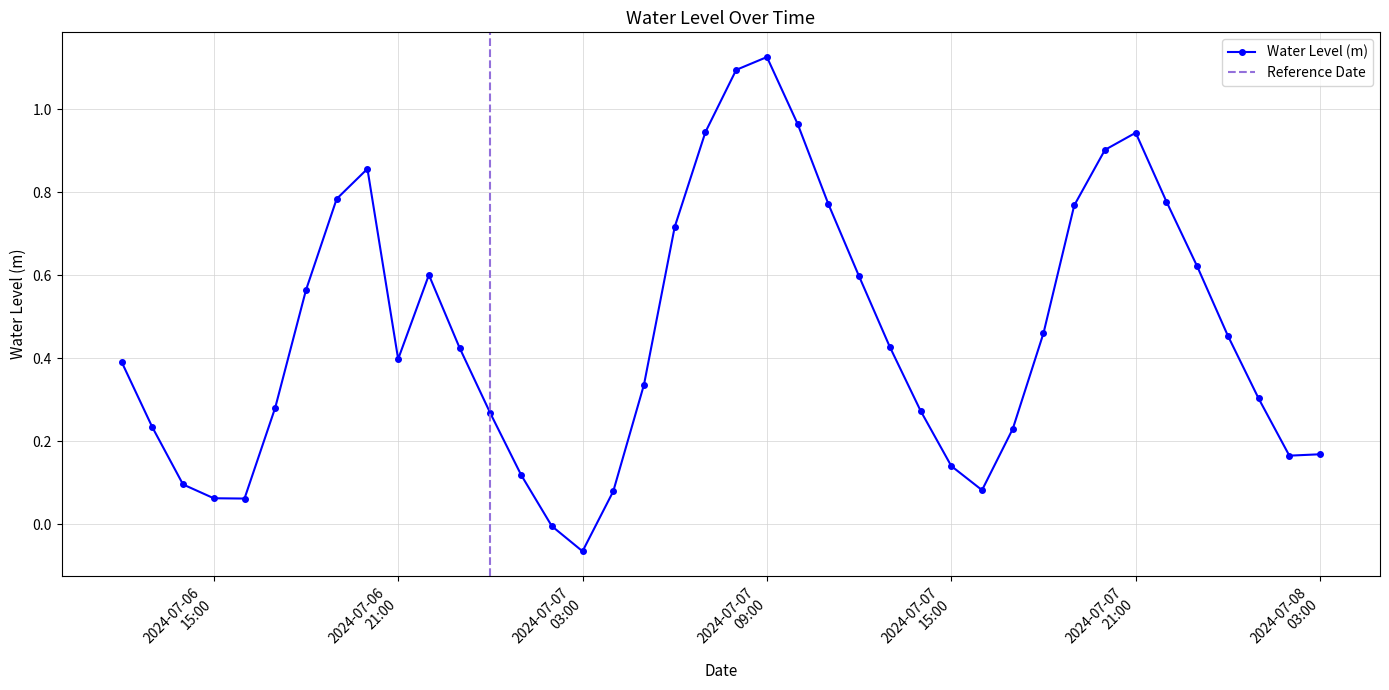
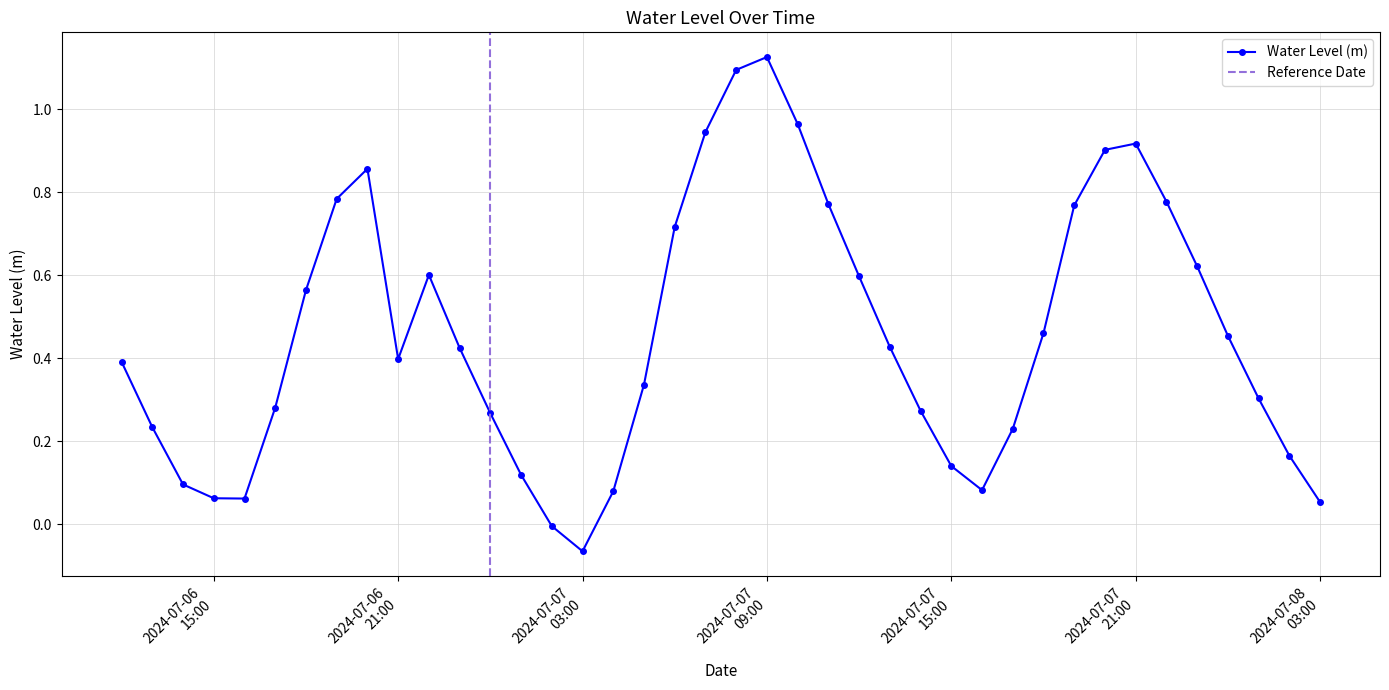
2024-07-07 21:00: 0.94 -> 0.92
2024-07-08 03:00: 0.17 -> 0.05
